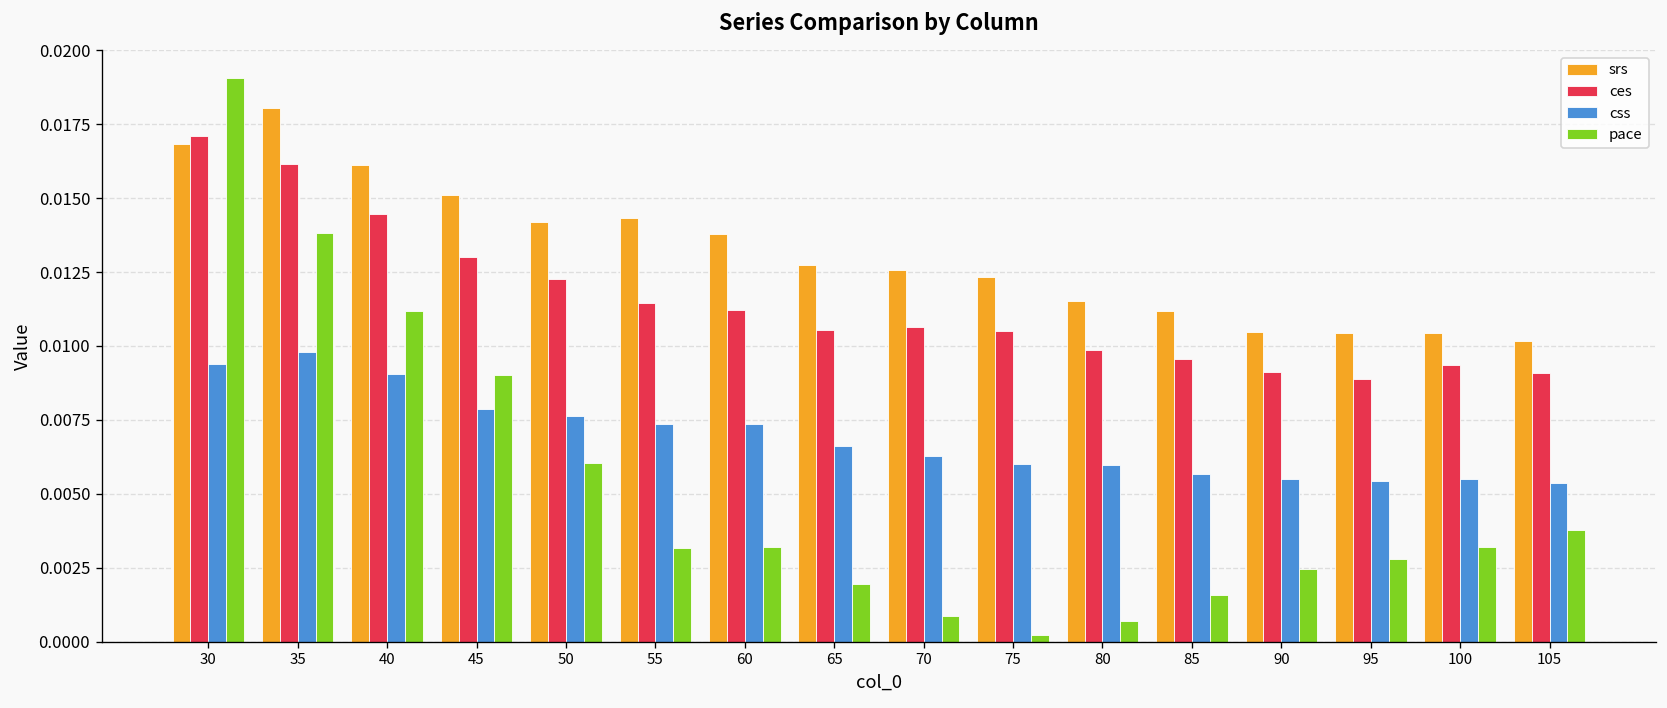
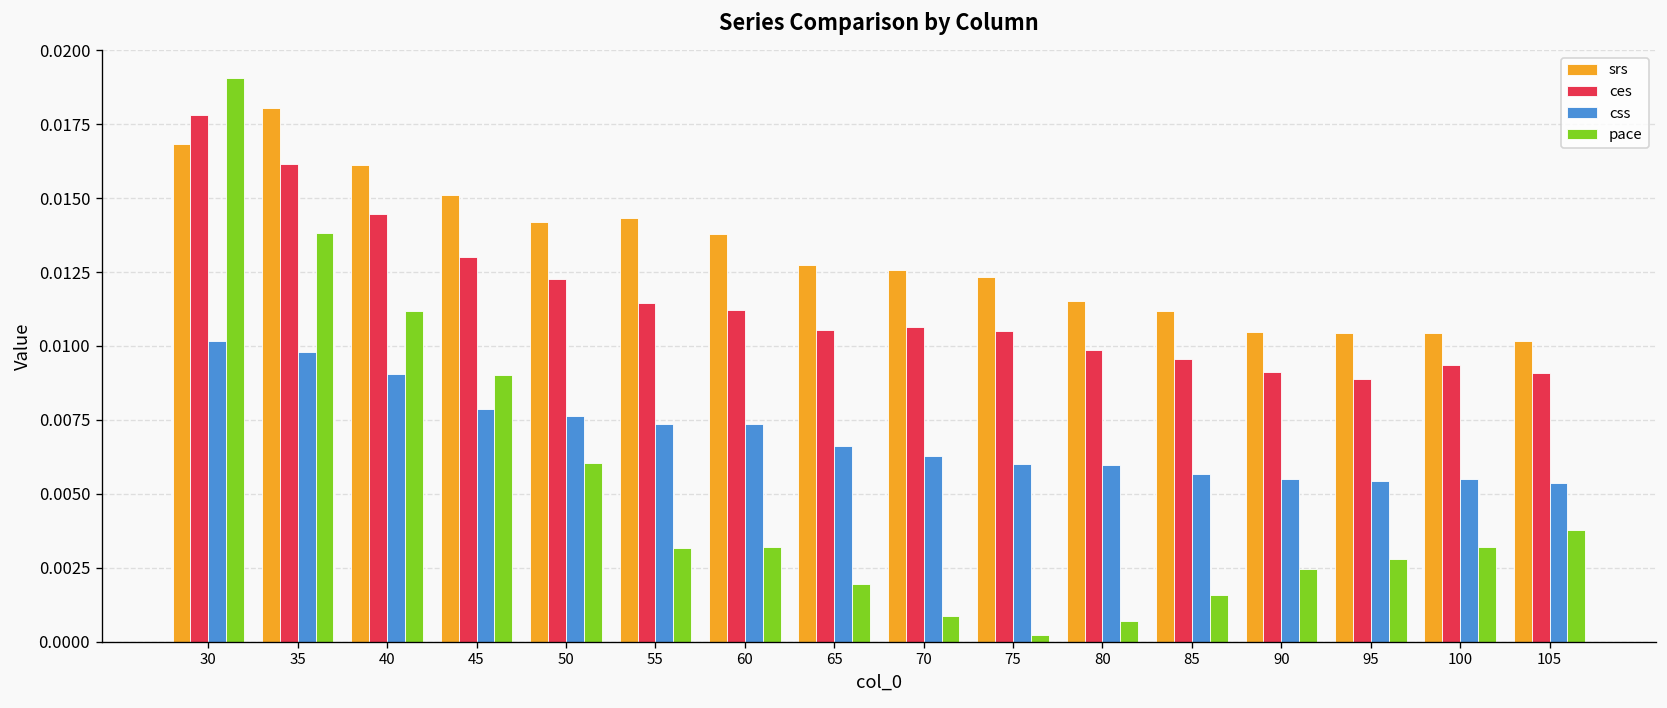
ces, 30: 0.0171 -> 0.0178
css, 30: 0.0094 -> 0.0102
